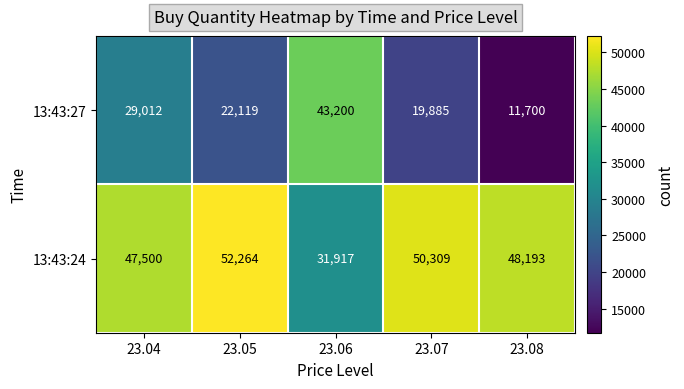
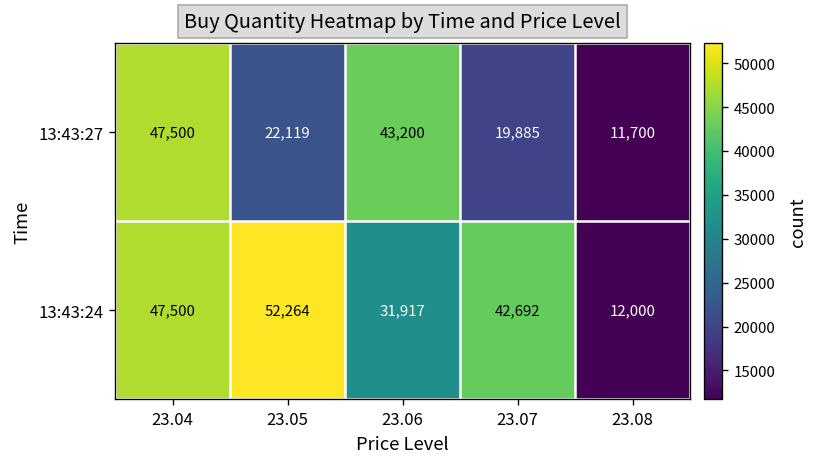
13:43:27, 23.04: 29,012 -> 47,500
13:43:24, 23.07: 50,309 -> 42,692
13:43:24, 23.08: 48,193 -> 12,000
